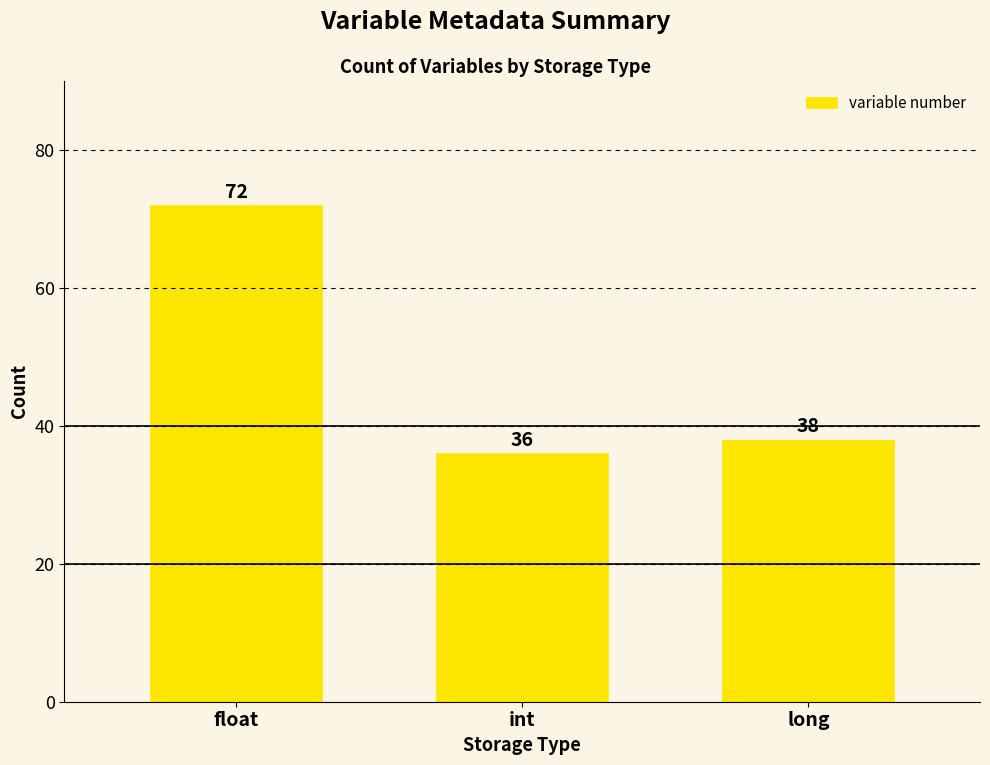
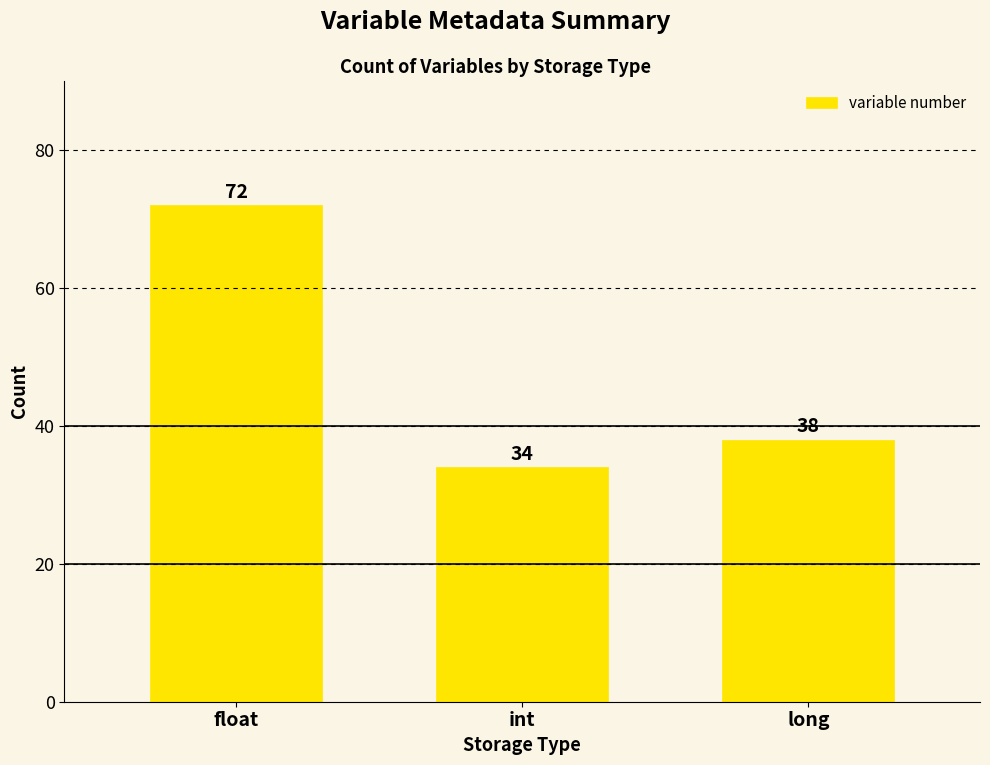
int: 36 -> 34
